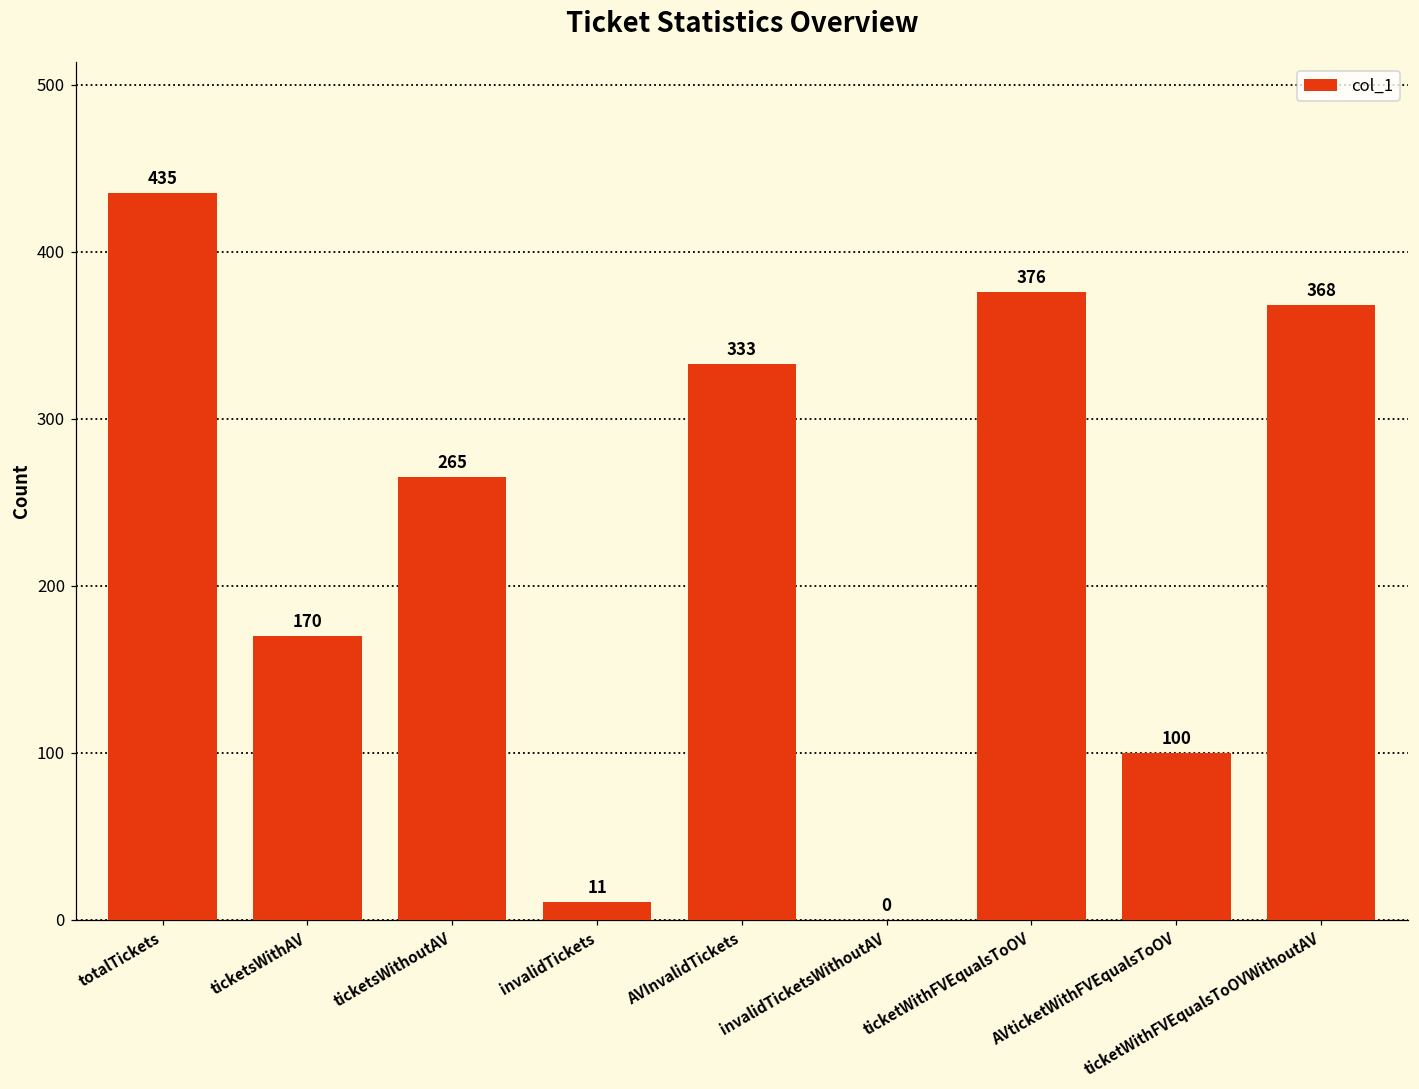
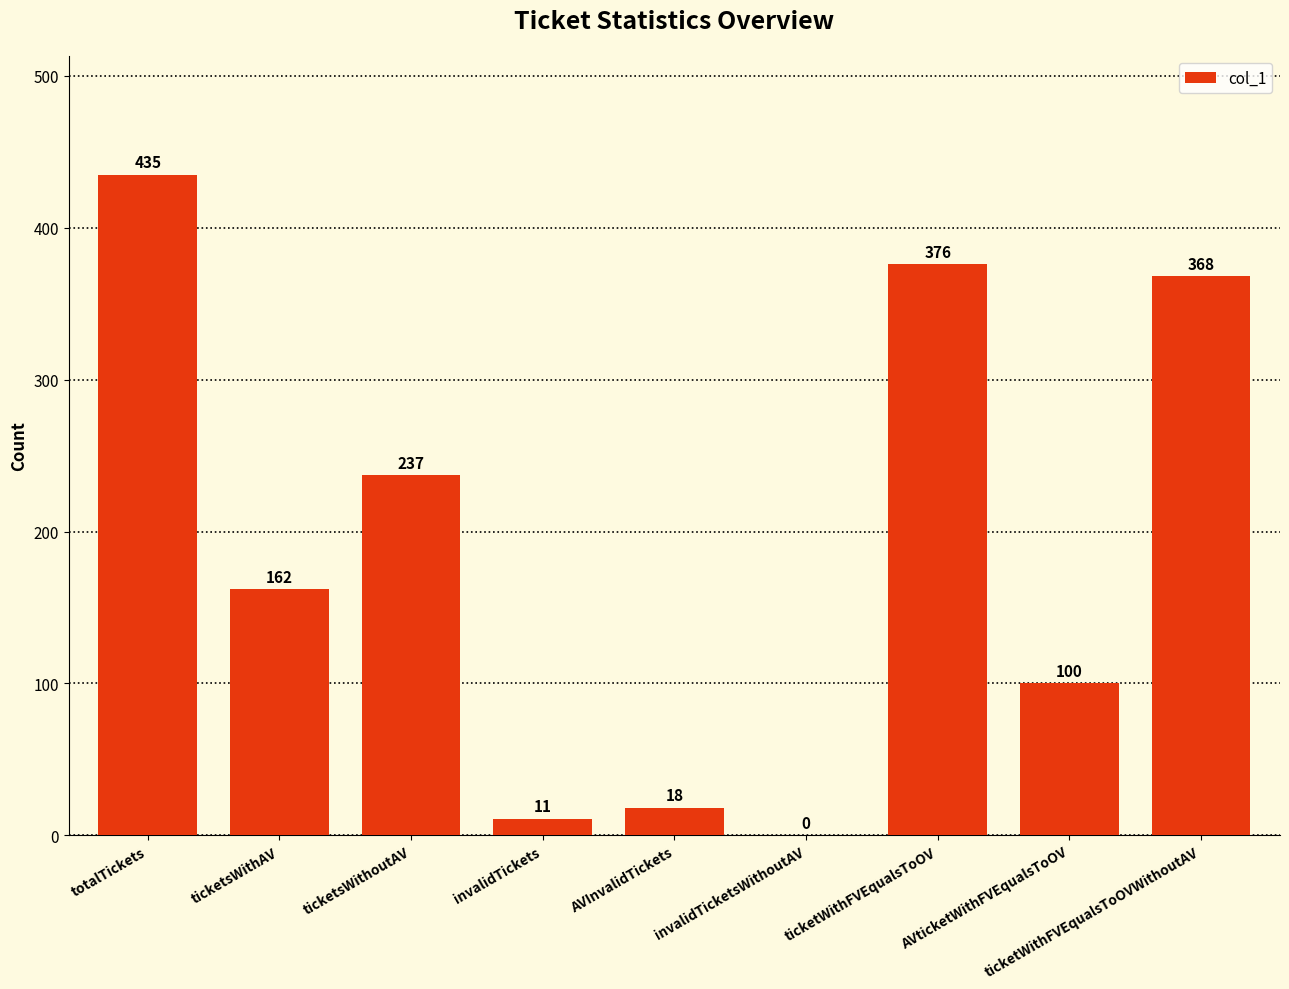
ticketsWithAV: 170 -> 162
ticketsWithoutAV: 265 -> 237
AVInvalidTickets: 333 -> 18
